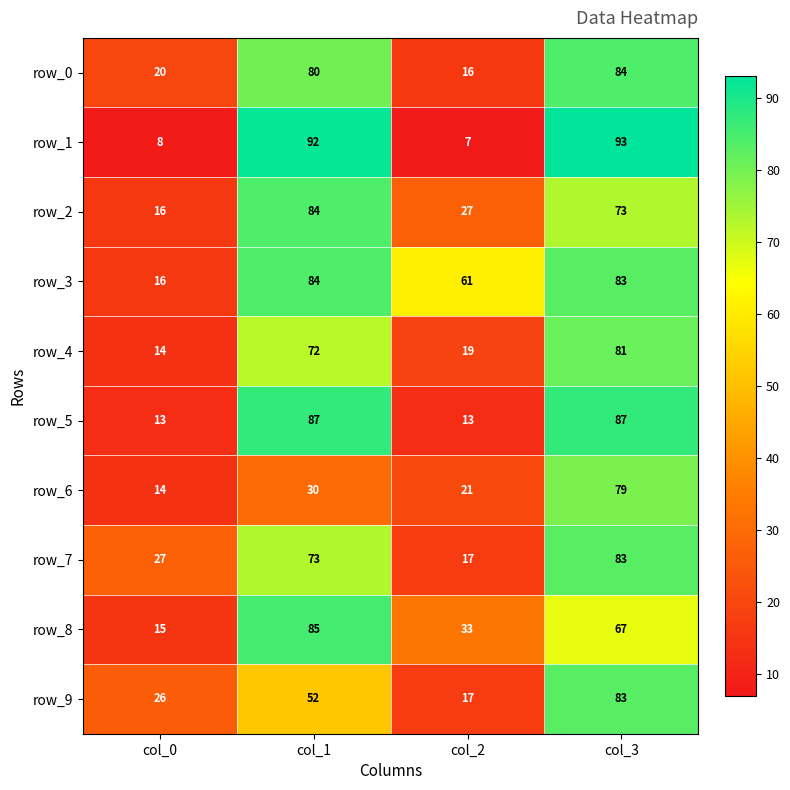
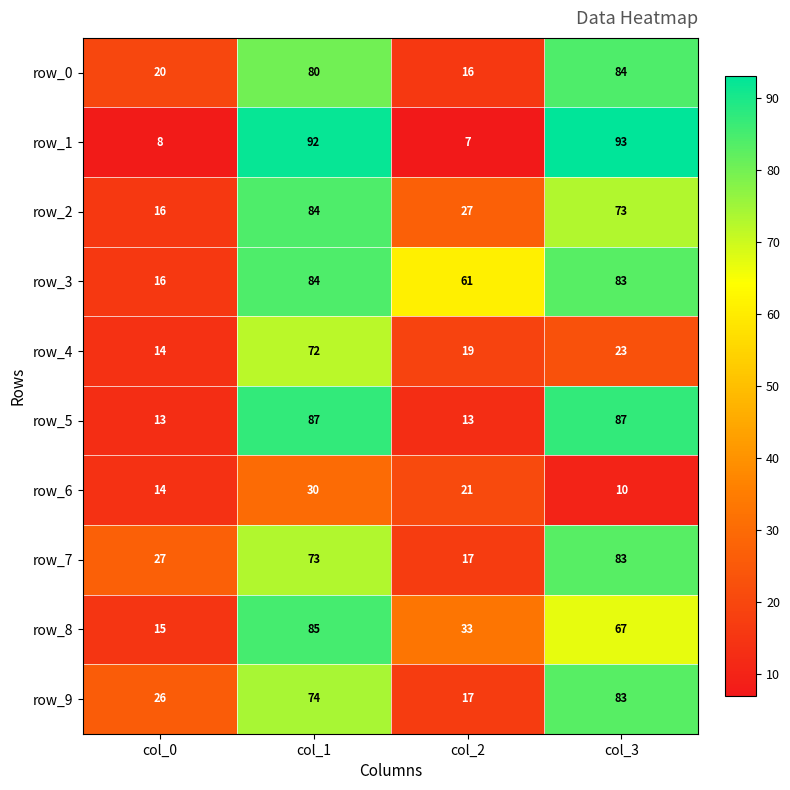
row_4, col_3: 81 -> 23
row_6, col_3: 79 -> 10
row_9, col_1: 52 -> 74
